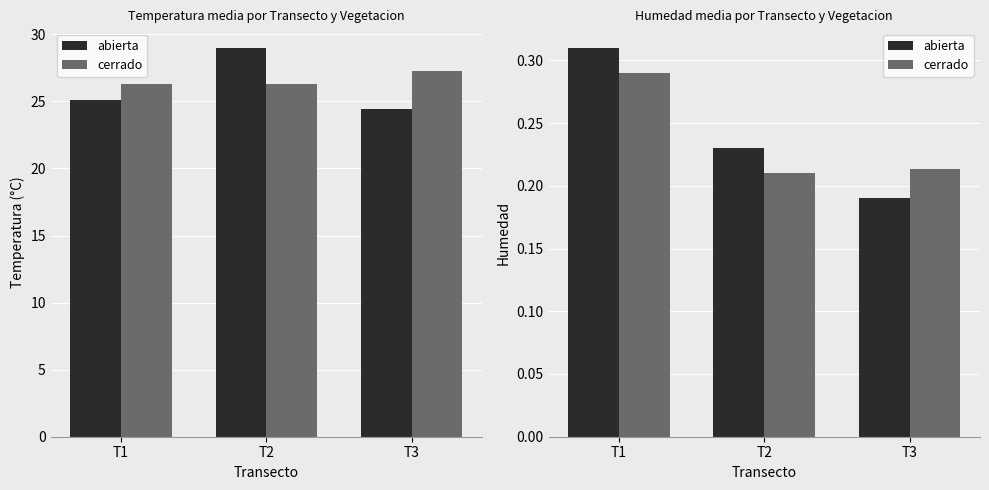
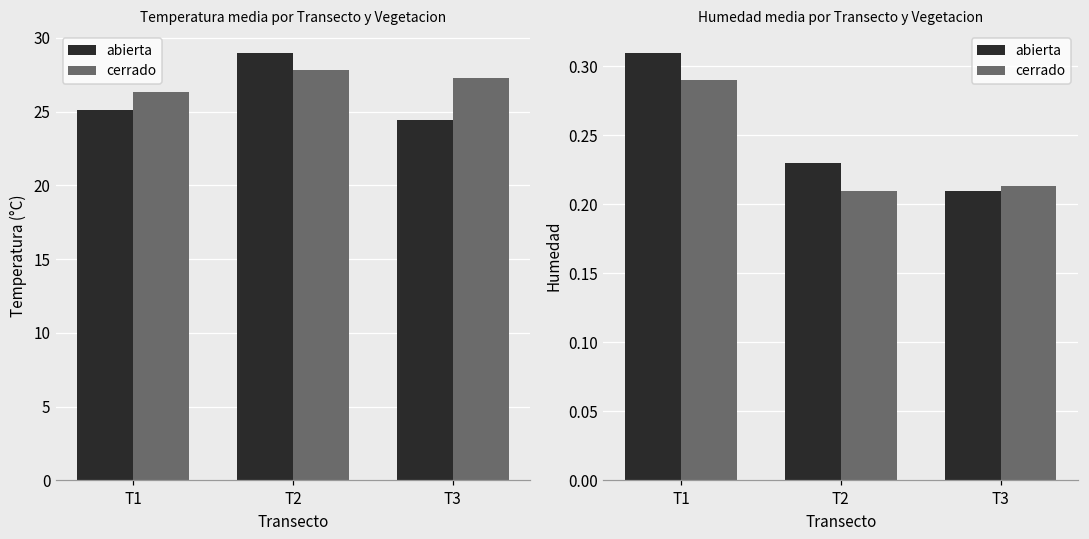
Temperatura media por Transecto y Vegetacion, cerrado, T2: 26.3 -> 27.8
Humedad media por Transecto y Vegetacion, abierta, T3: 0.19 -> 0.21
